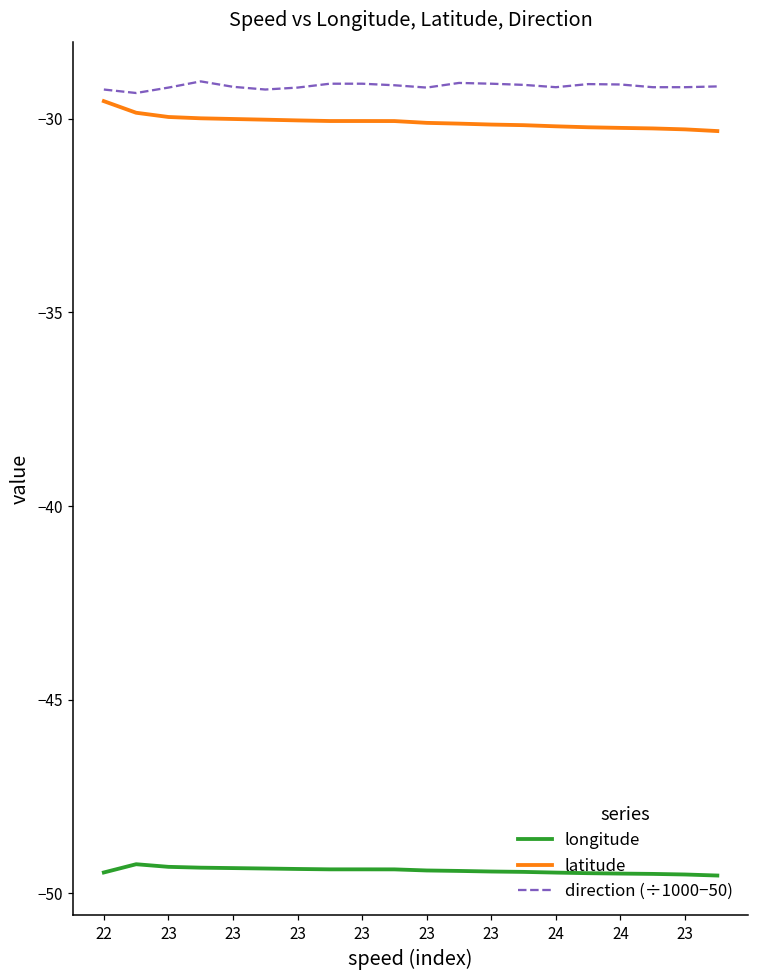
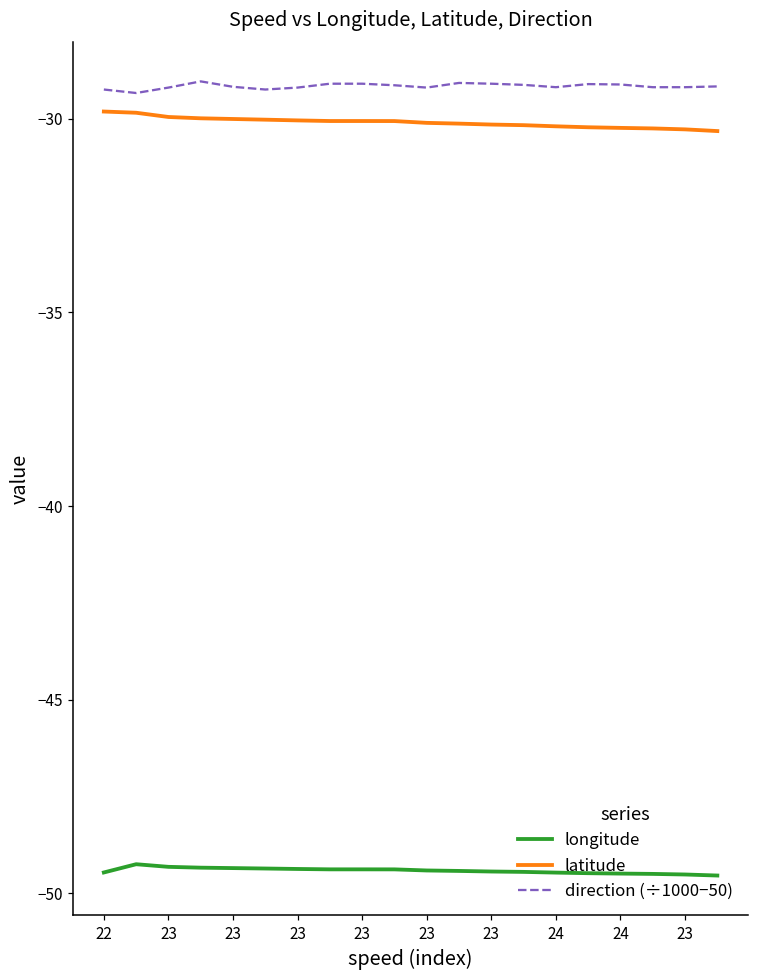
latitude, 22: -29.6 -> -29.8
